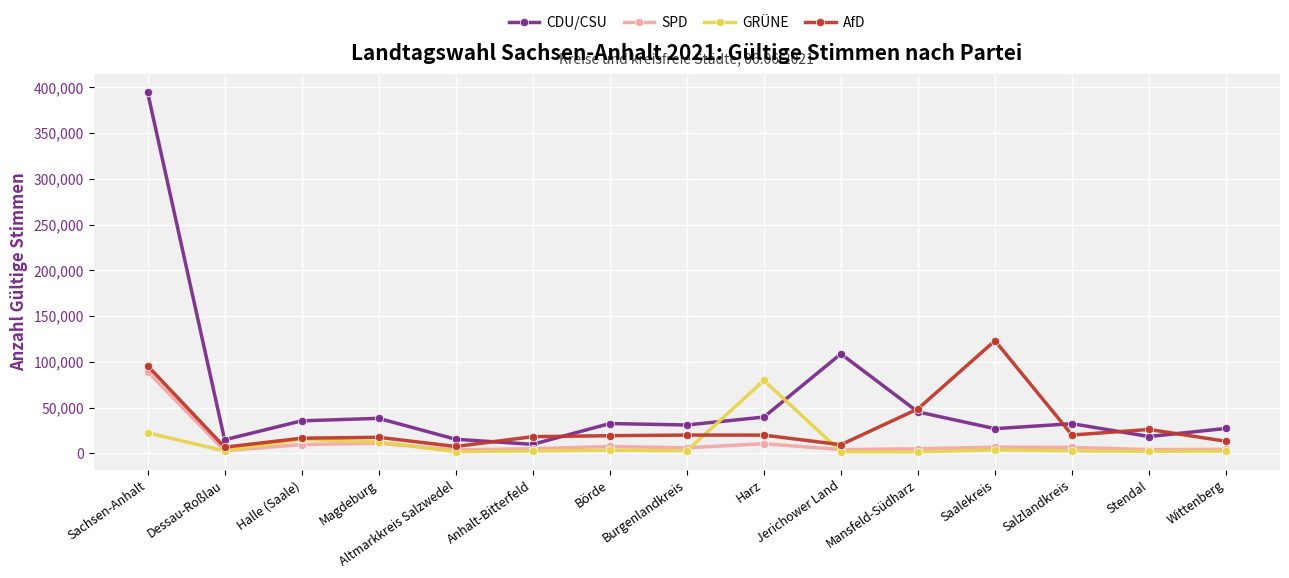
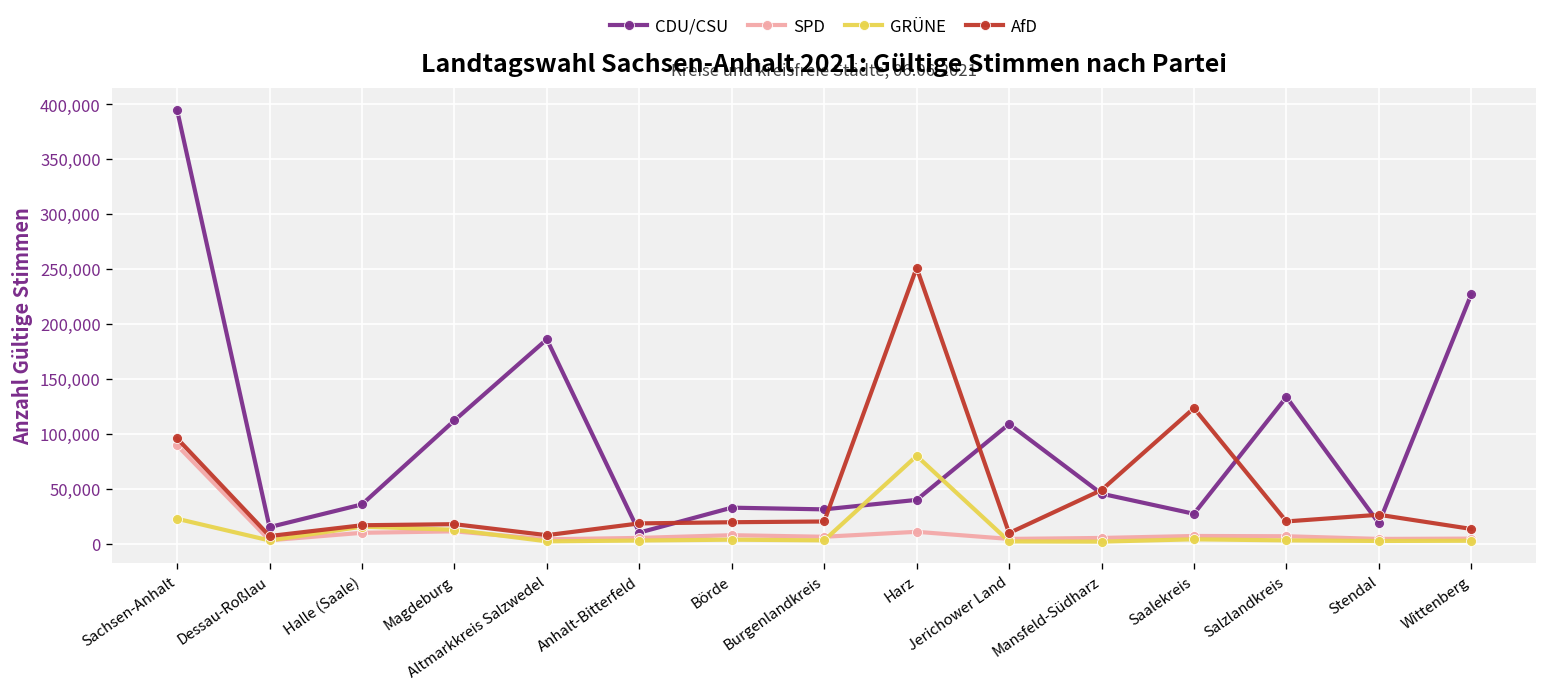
CDU/CSU, Magdeburg: 40,000 -> 110,000
CDU/CSU, Altmarkkreis Salzwedel: 20,000 -> 190,000
AfD, Harz: 20,000 -> 250,000
CDU/CSU, Salzlandkreis: 30,000 -> 130,000
CDU/CSU, Wittenberg: 30,000 -> 230,000
